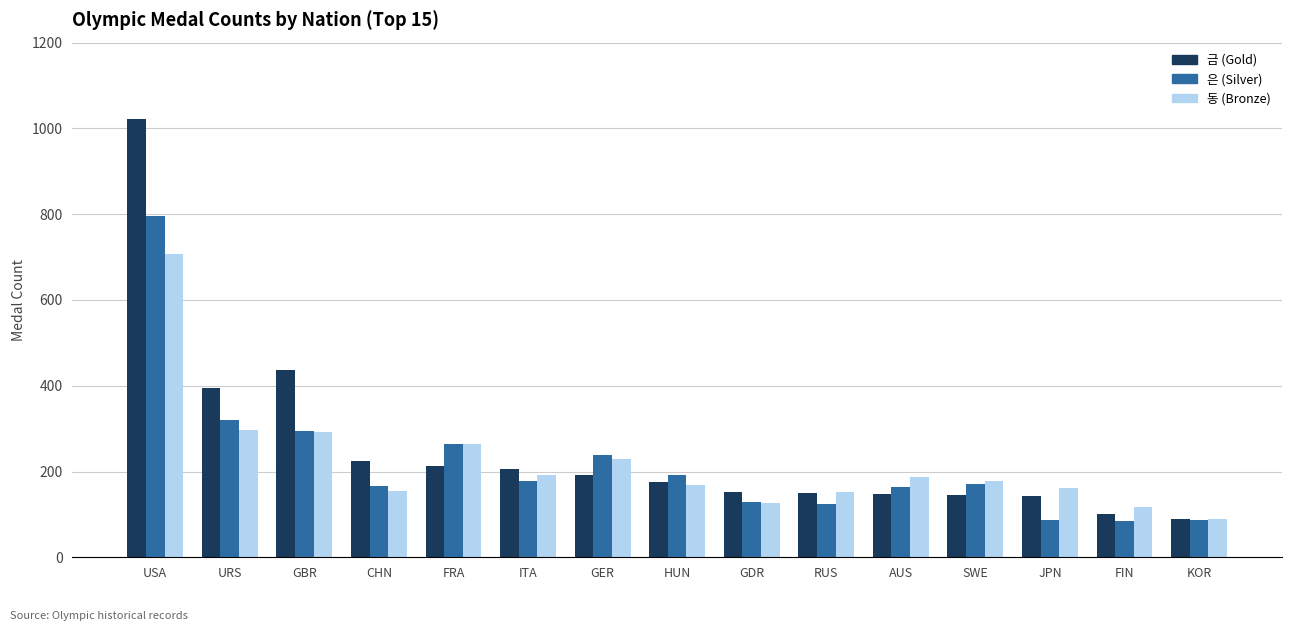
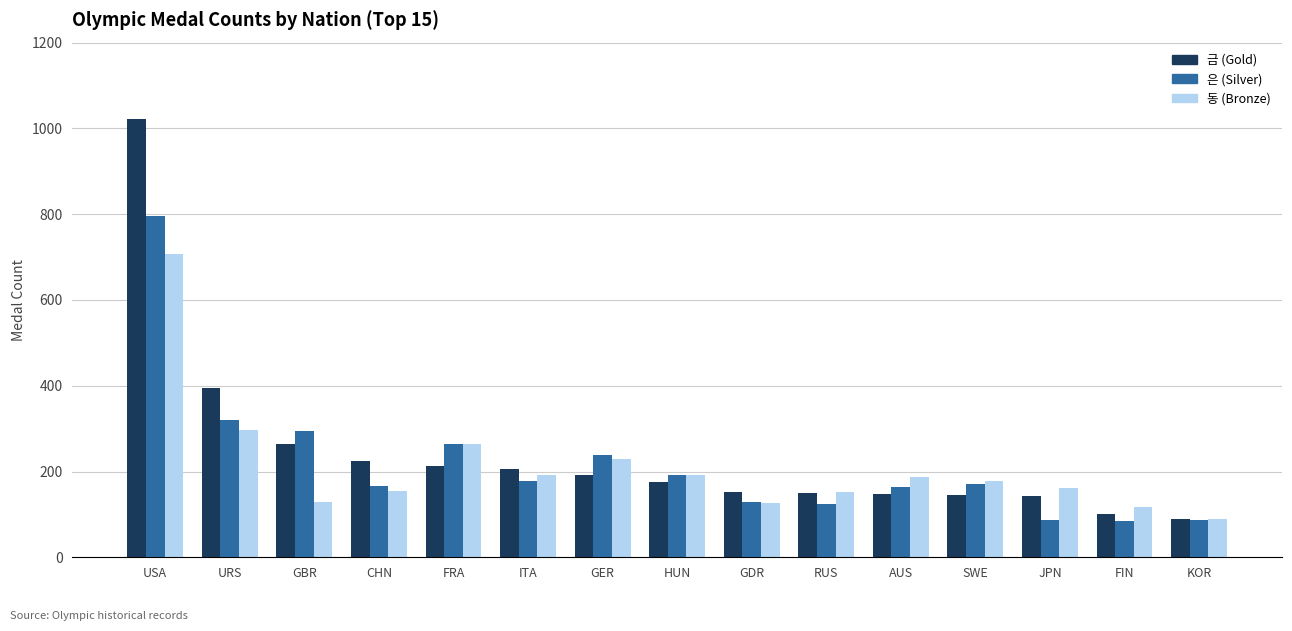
금 (Gold), GBR: 440 -> 260
동 (Bronze), GBR: 290 -> 130
동 (Bronze), HUN: 170 -> 190
